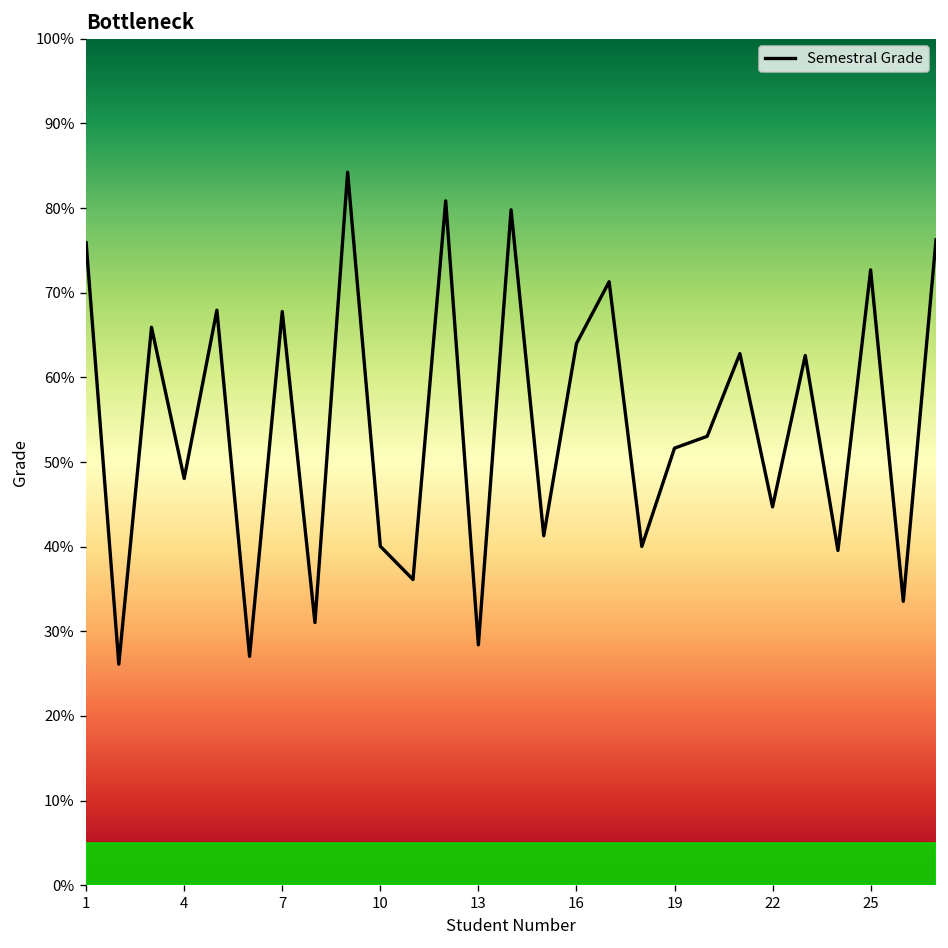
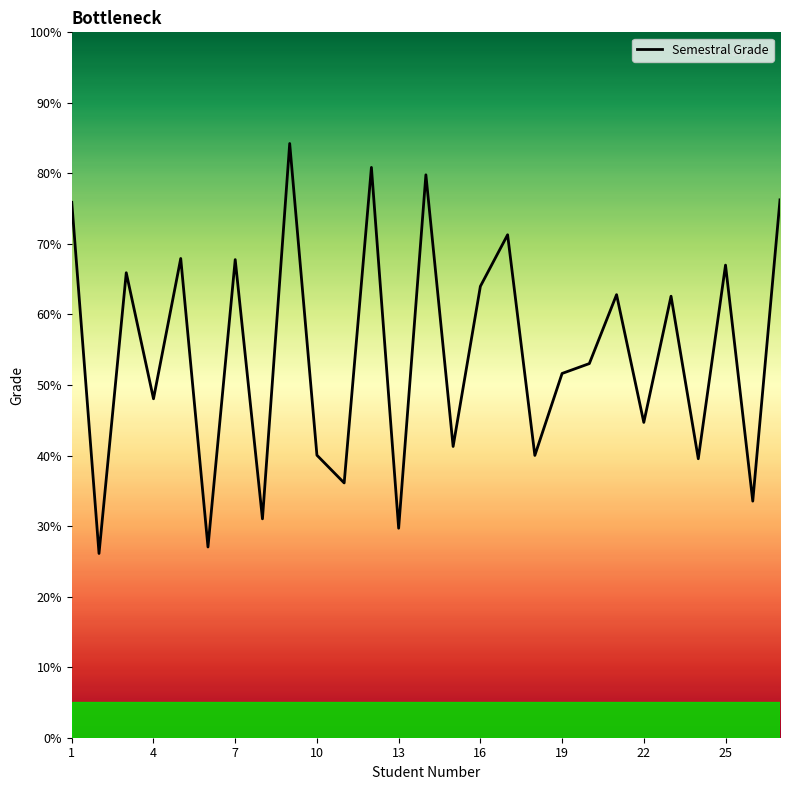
13: 28% -> 30%
25: 73% -> 67%
